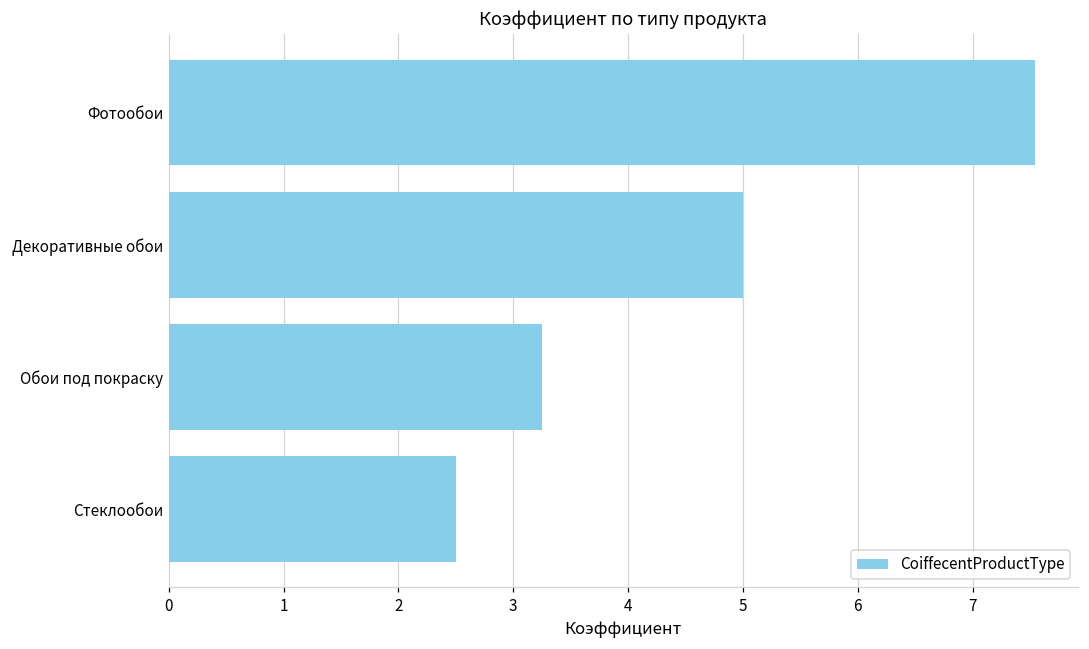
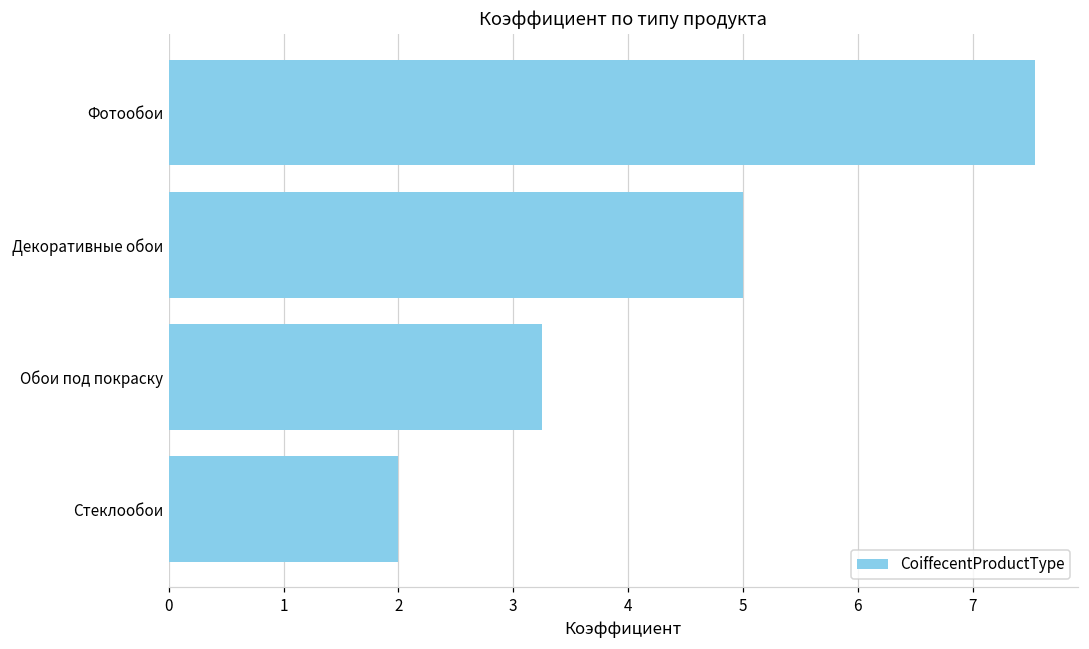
Стеклообои: 2.5 -> 2.0
